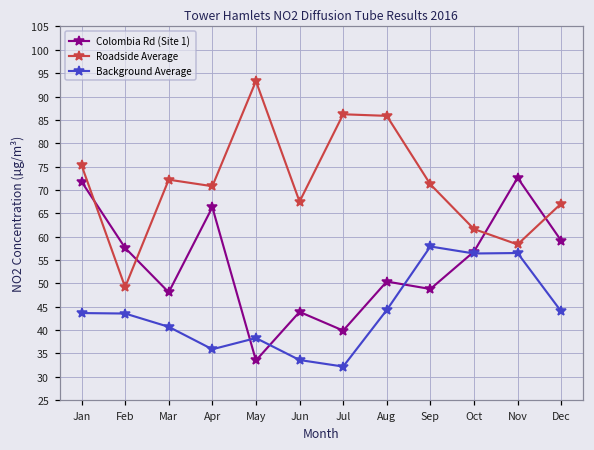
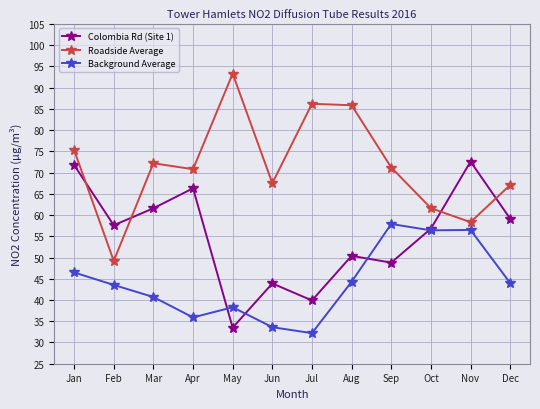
Background Average, Jan: 44 -> 46
Colombia Rd (Site 1), Mar: 48 -> 62
